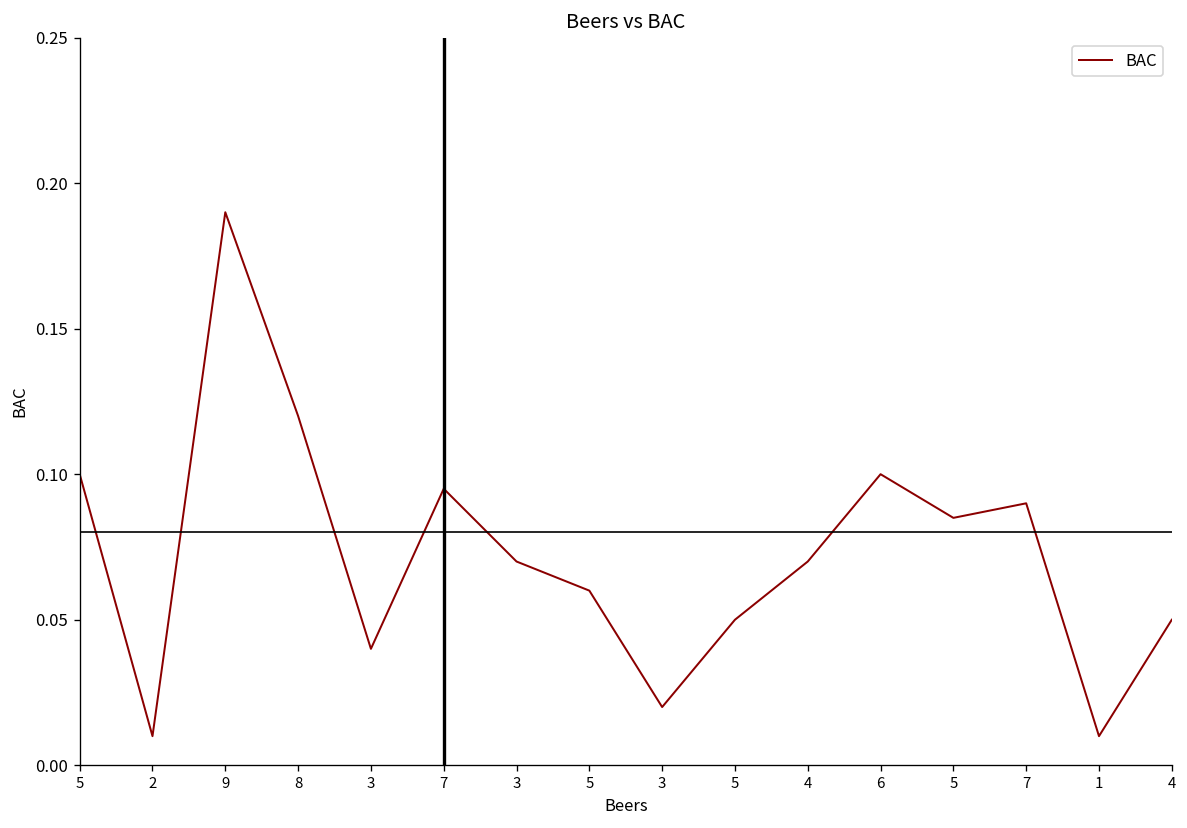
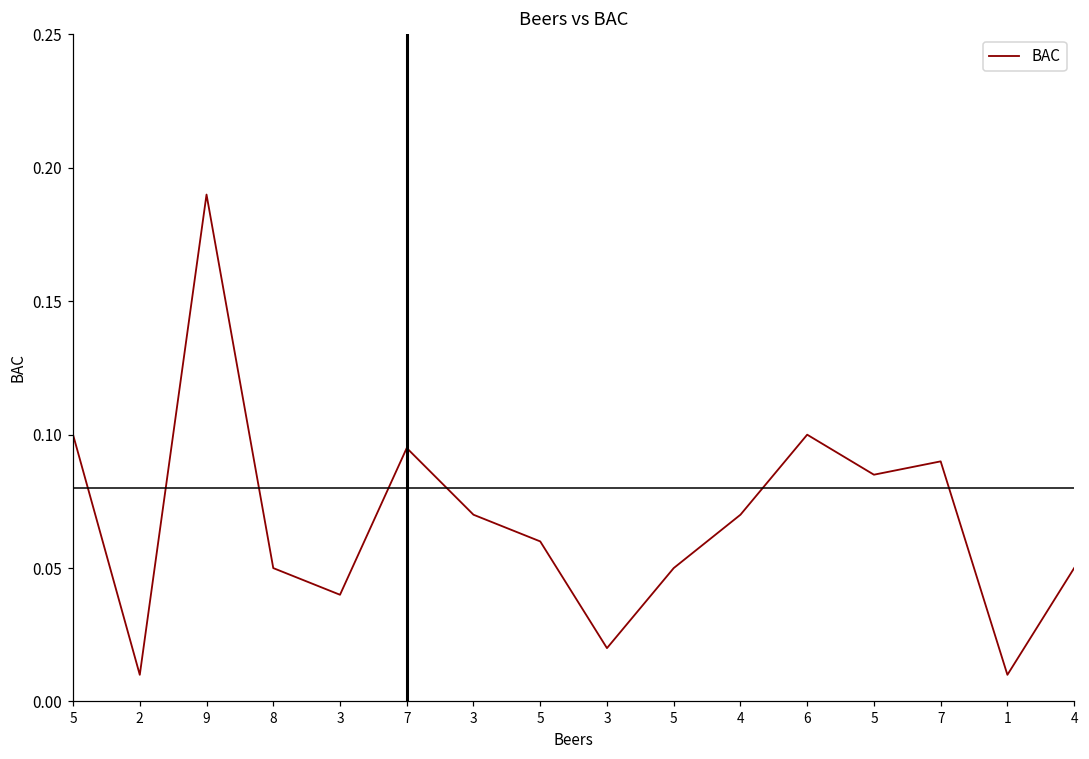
8: 0.12 -> 0.05
